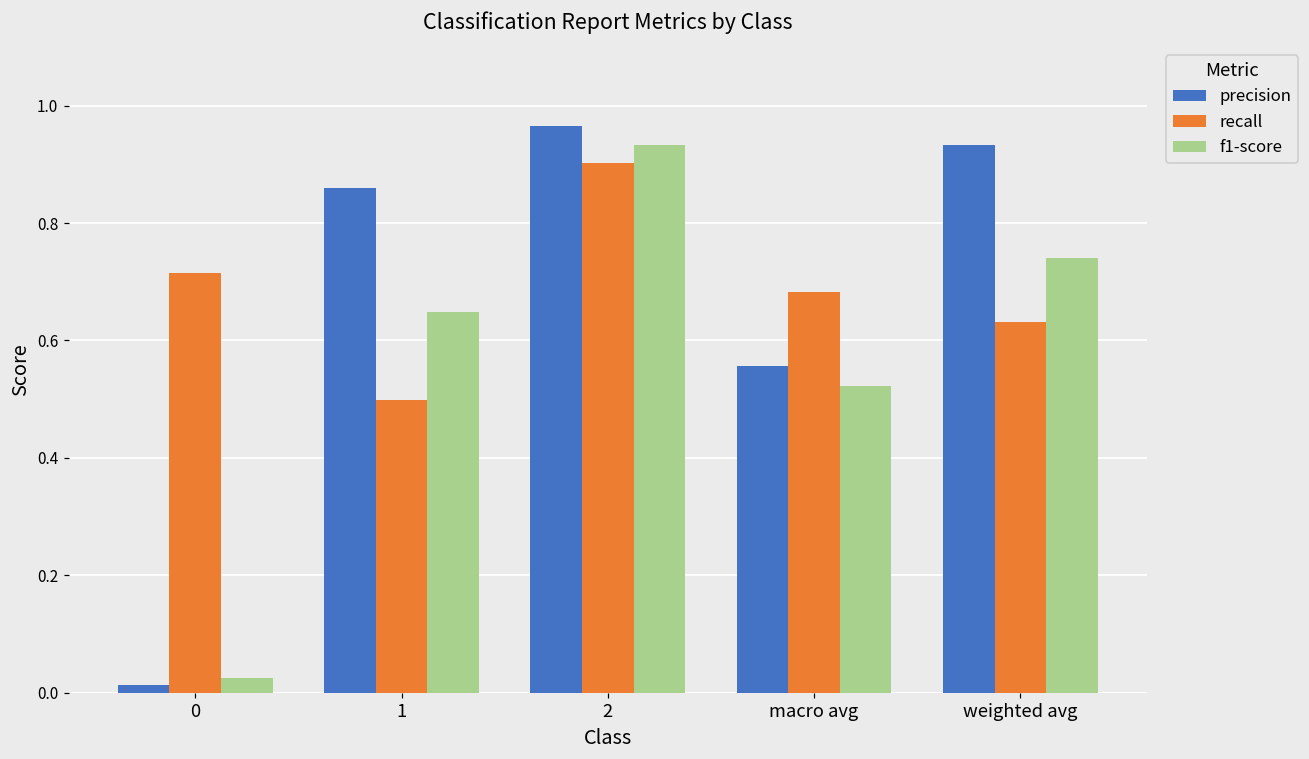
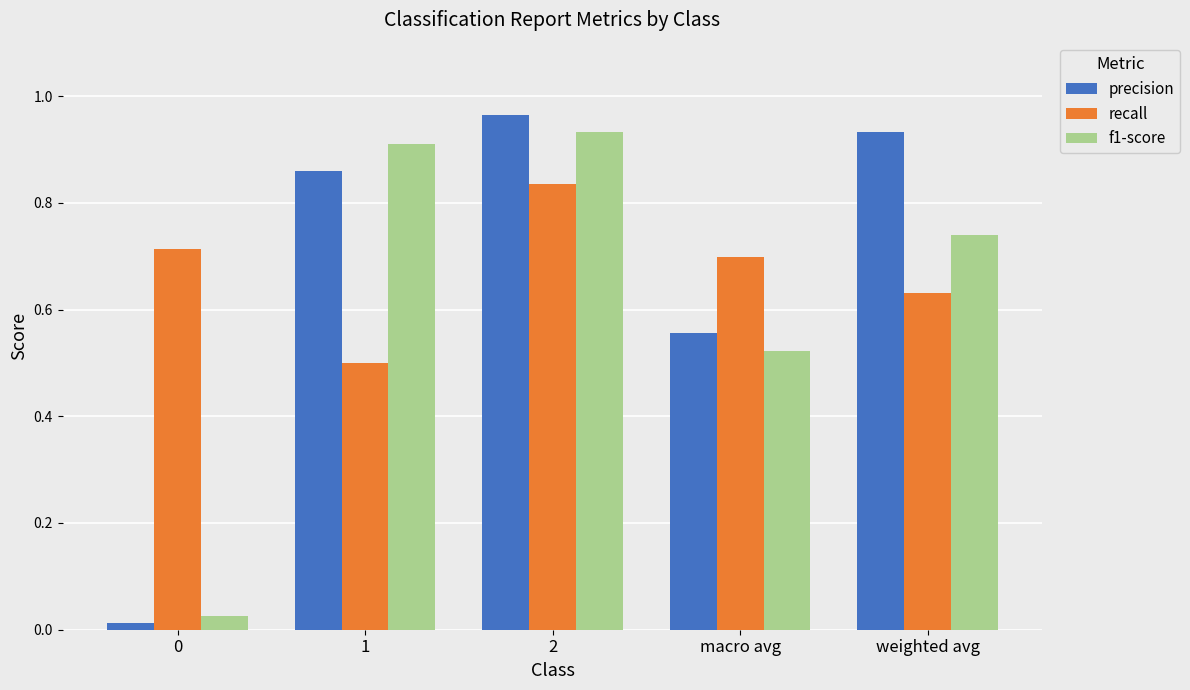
f1-score, 1: 0.65 -> 0.91
recall, 2: 0.90 -> 0.84
recall, macro avg: 0.68 -> 0.70
